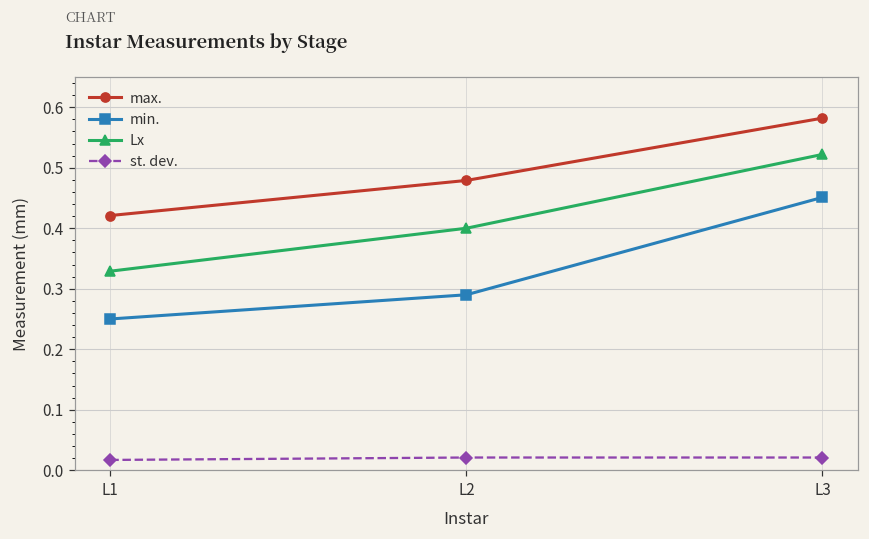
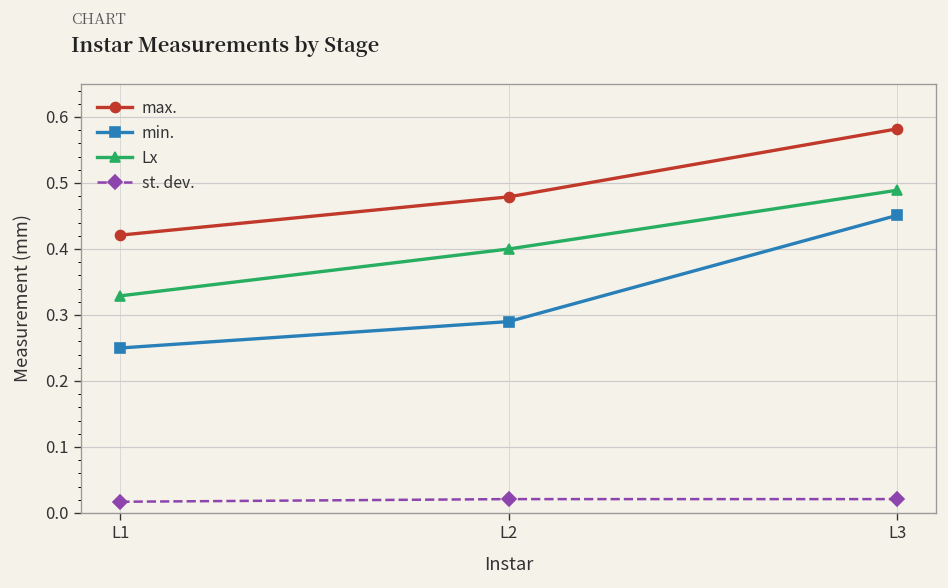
Lx, L3: 0.52 -> 0.49
